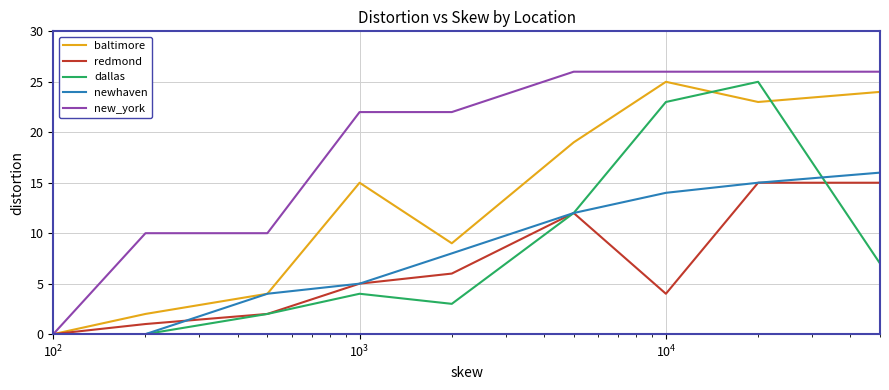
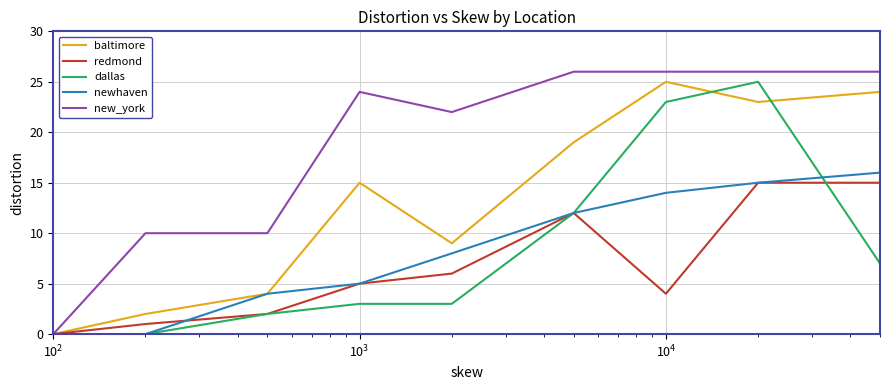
dallas, 10^3: 4 -> 3
new_york, 10^3: 22 -> 24
